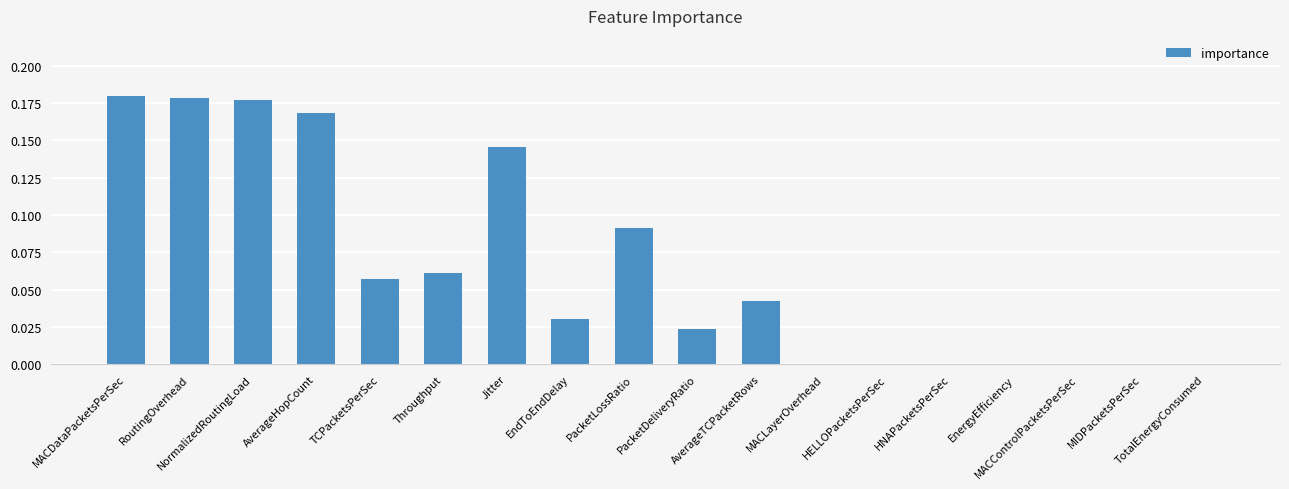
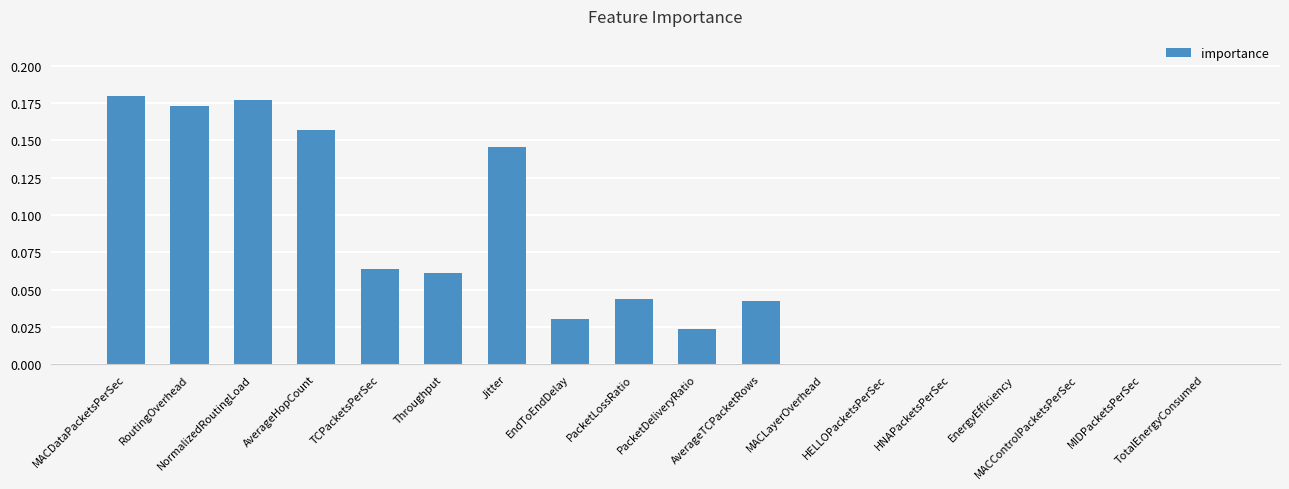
RoutingOverhead: 0.178 -> 0.173
AverageHopCount: 0.169 -> 0.157
TCPacketsPerSec: 0.057 -> 0.064
PacketLossRatio: 0.091 -> 0.044
